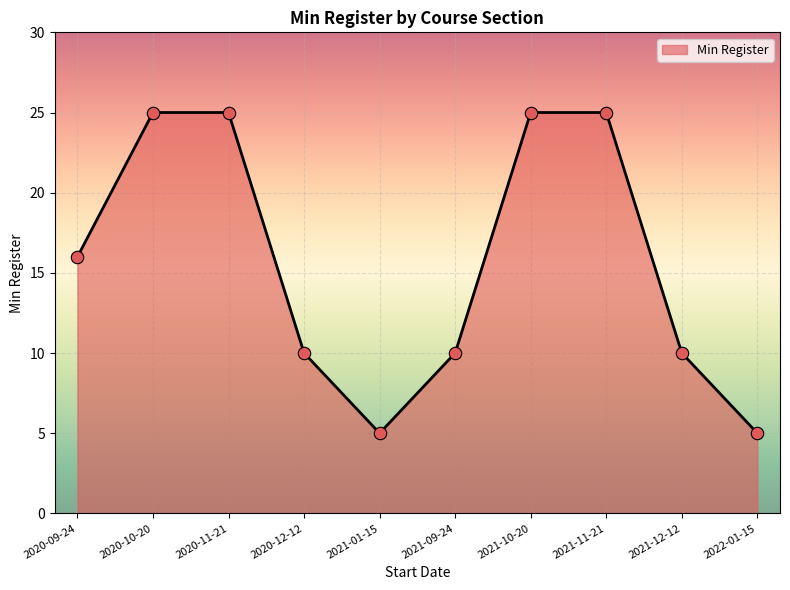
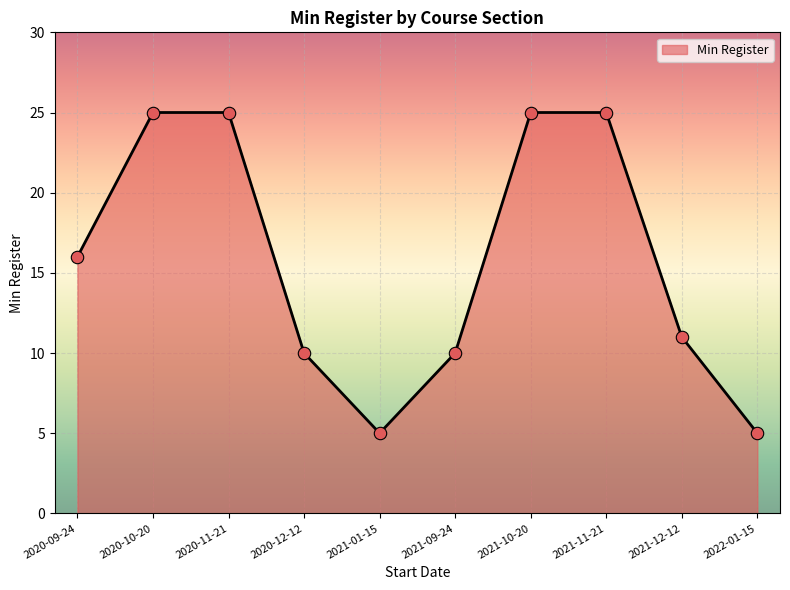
2021-12-12: 10 -> 11
